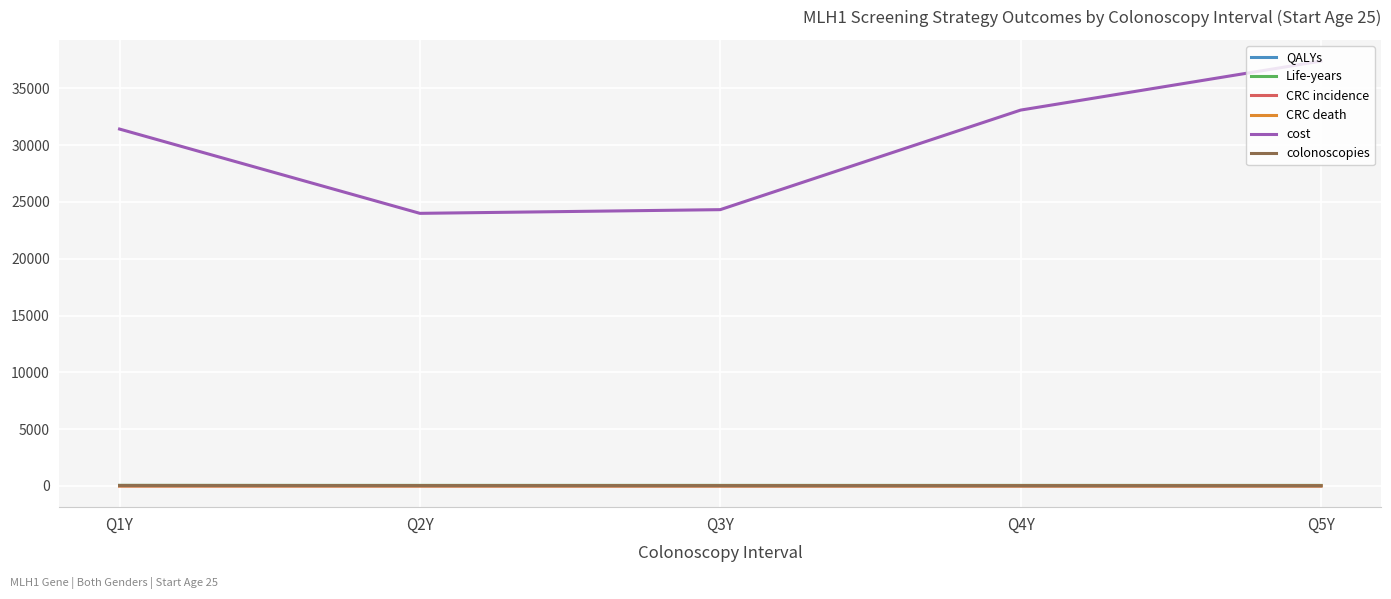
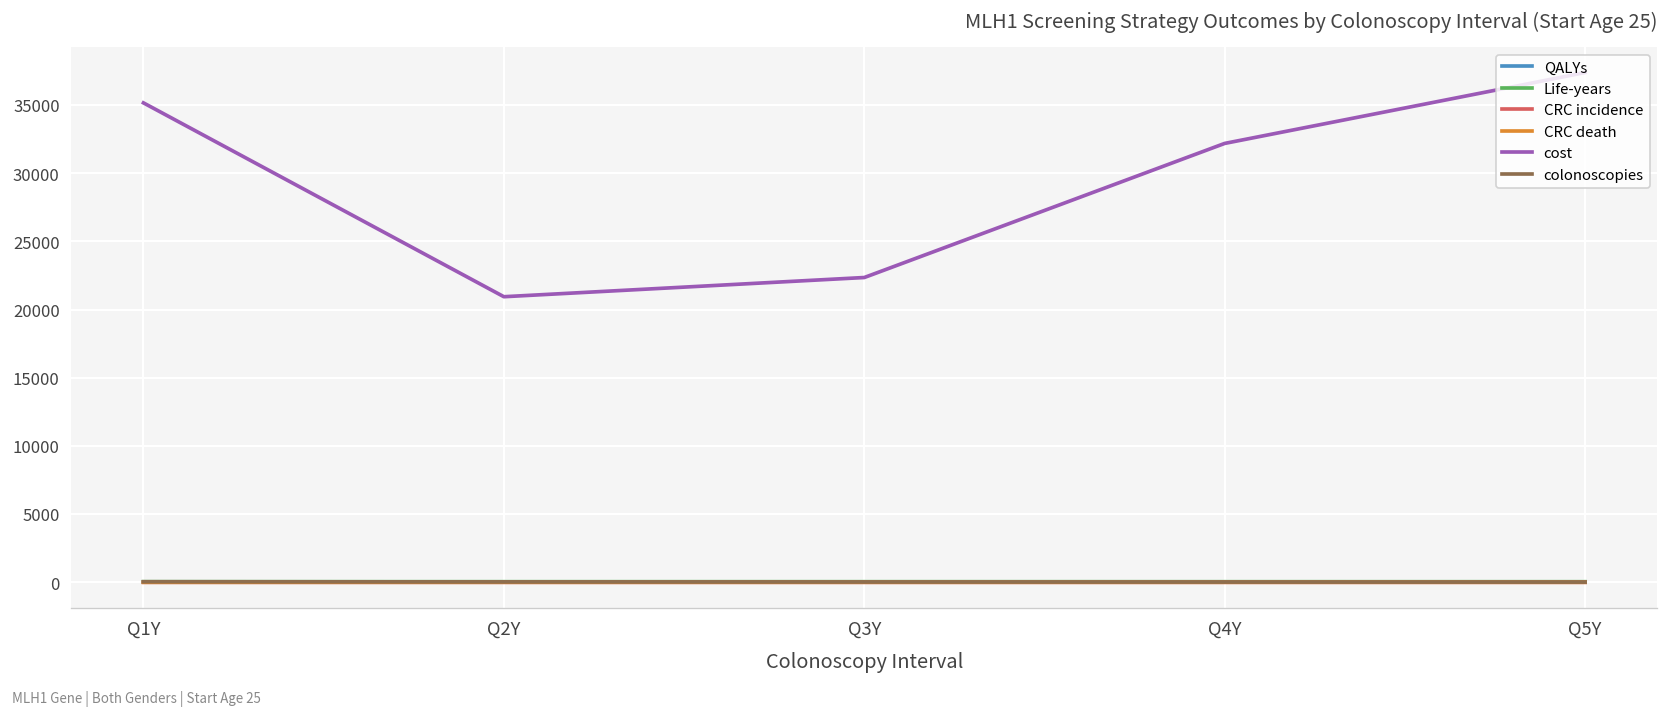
cost, Q1Y: 31400 -> 35200
cost, Q2Y: 24000 -> 20900
cost, Q3Y: 24300 -> 22400
cost, Q4Y: 33100 -> 32200
